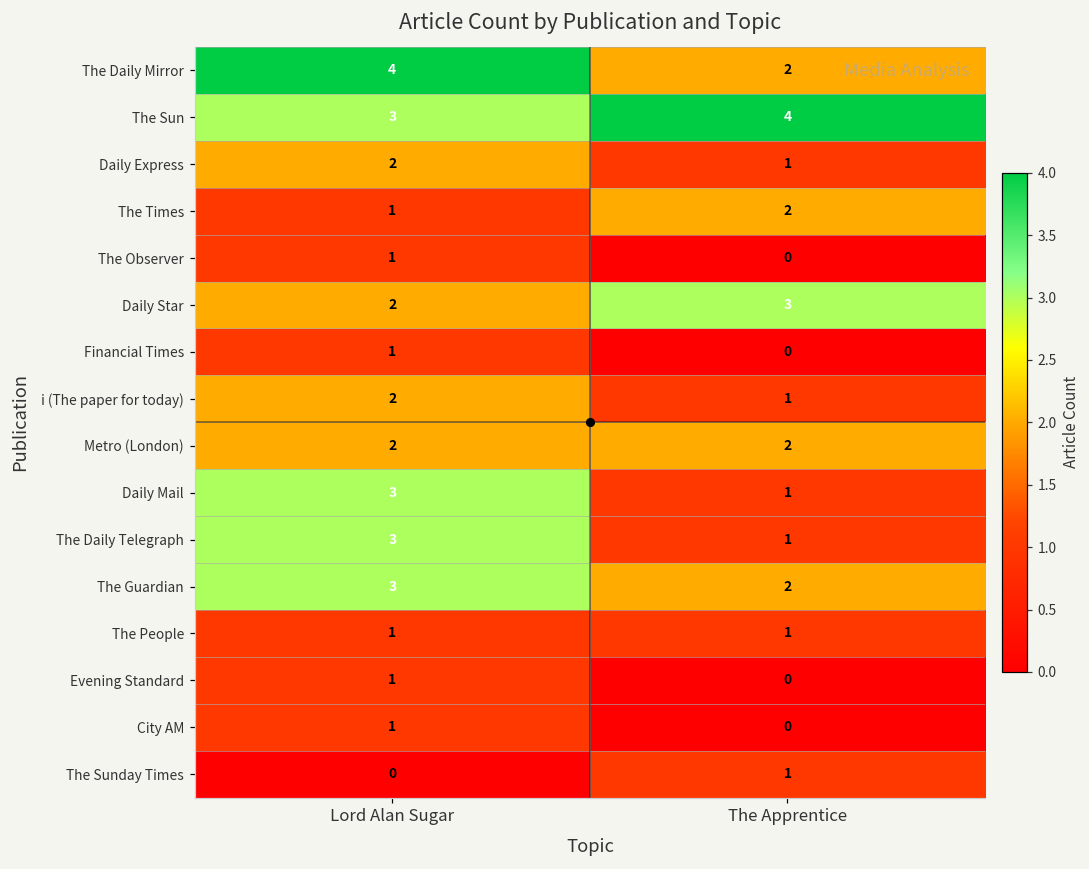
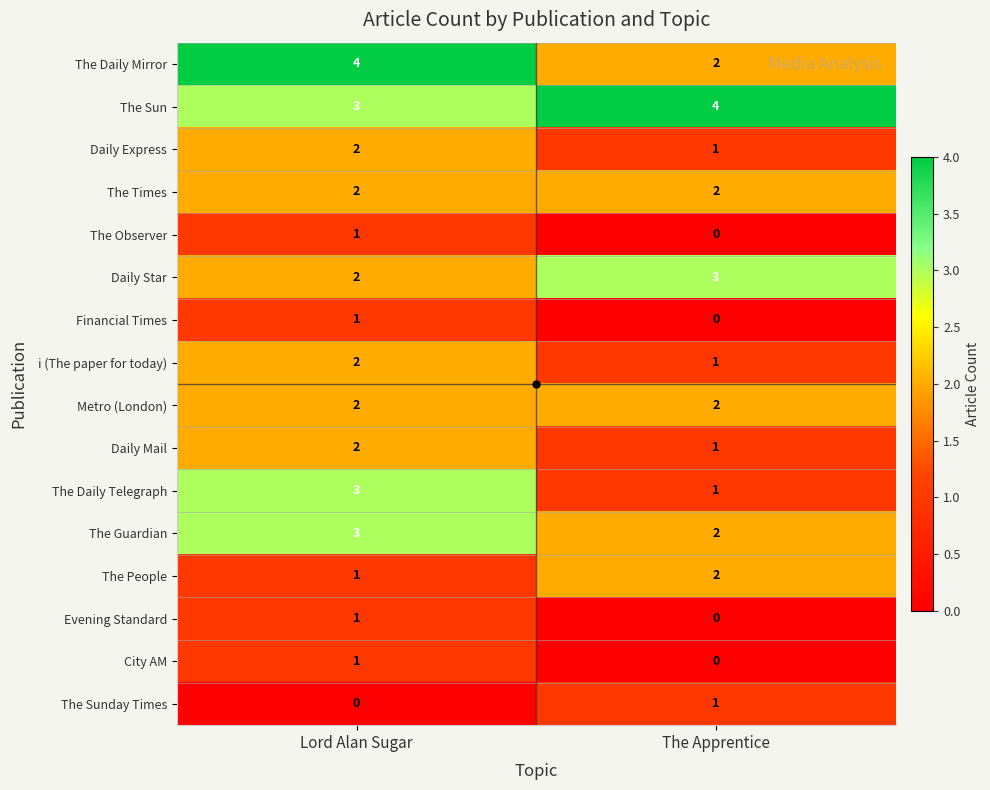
The Times, Lord Alan Sugar: 1 -> 2
Daily Mail, Lord Alan Sugar: 3 -> 2
The People, The Apprentice: 1 -> 2
